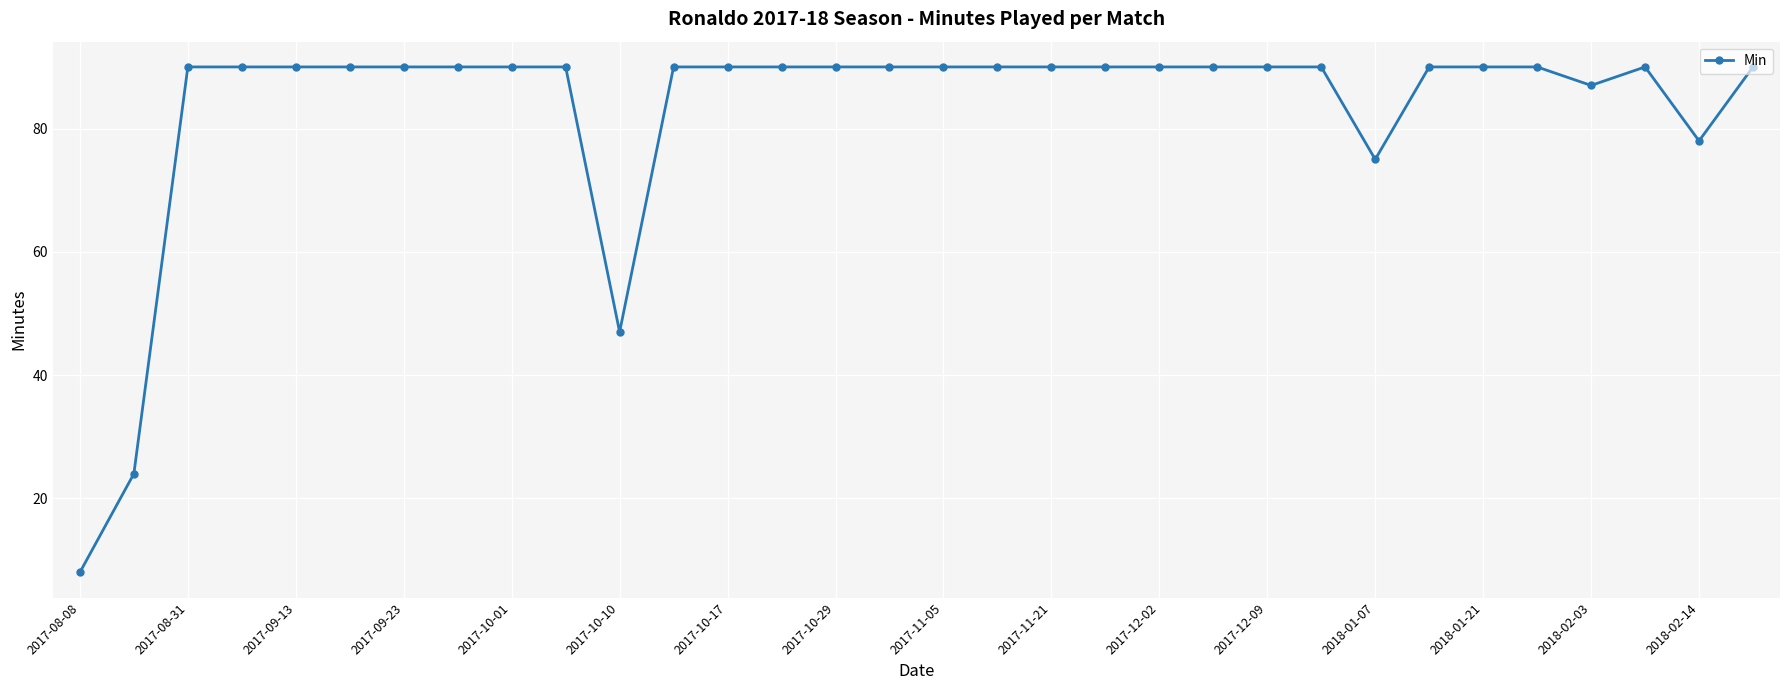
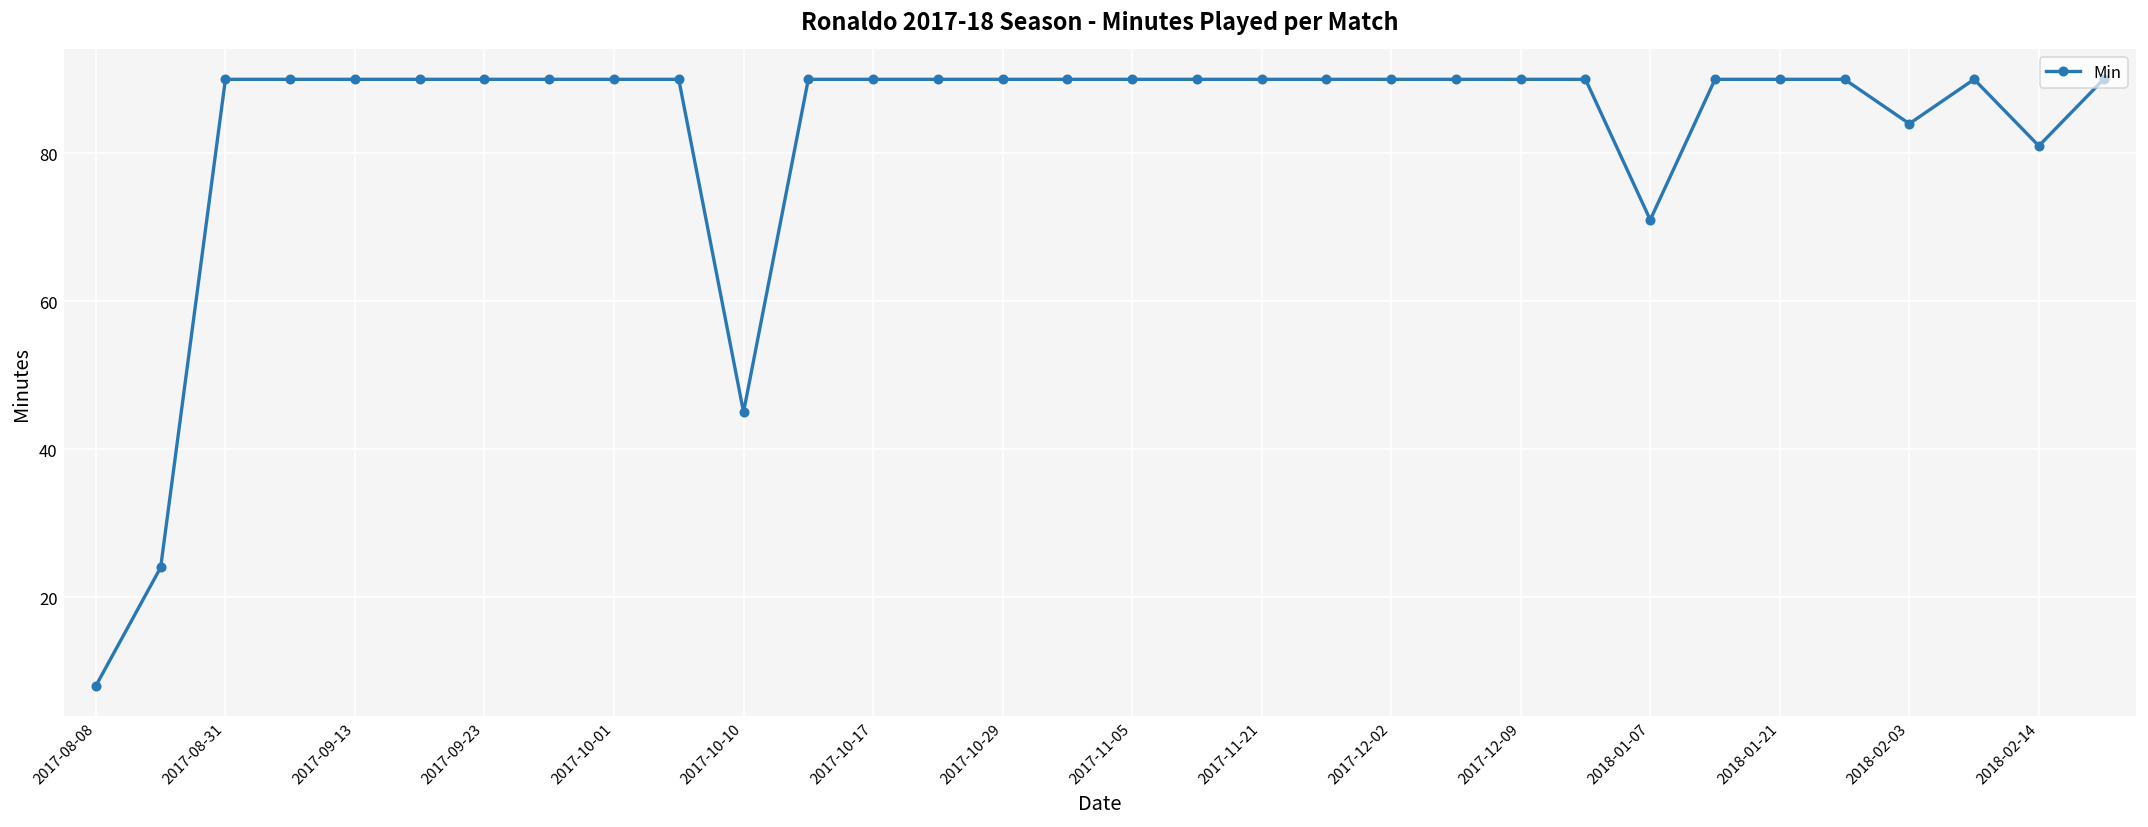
2017-10-10: 47 -> 45
2018-01-07: 75 -> 71
2018-02-03: 87 -> 84
2018-02-14: 78 -> 81
